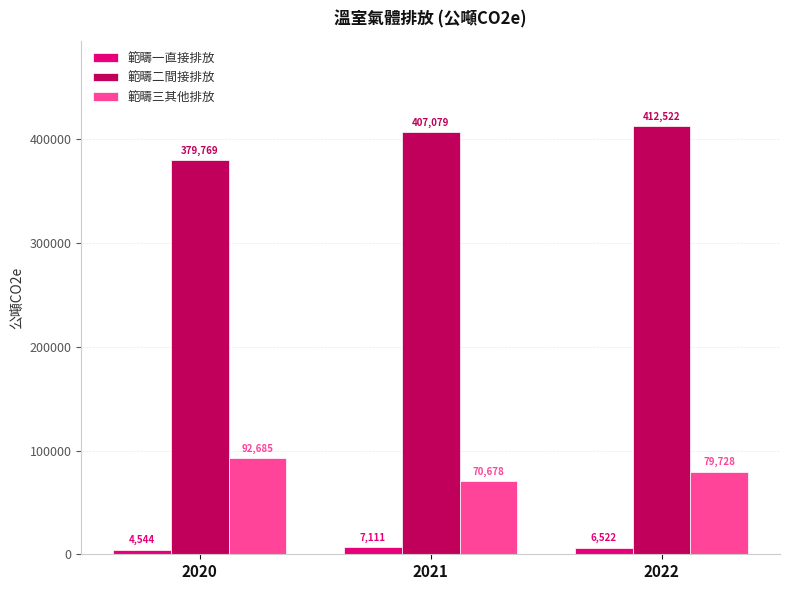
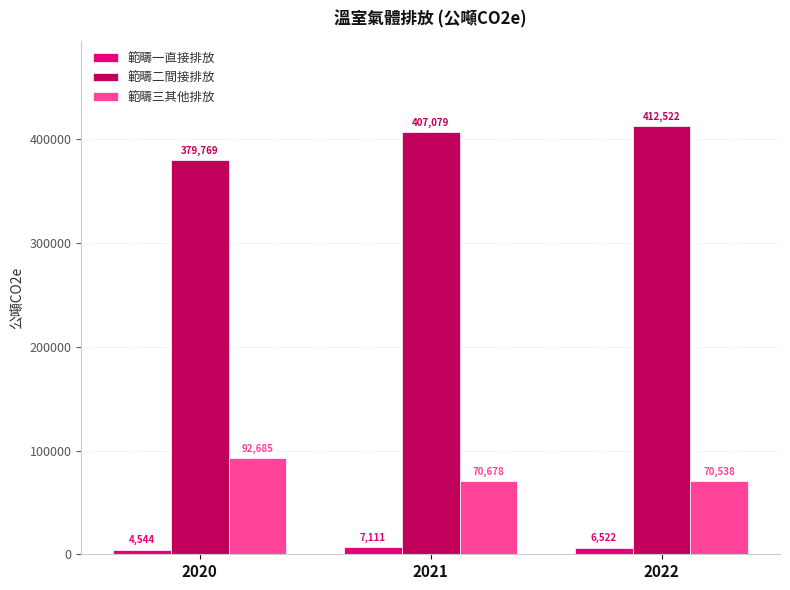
範疇三其他排放, 2022: 79,728 -> 70,538
